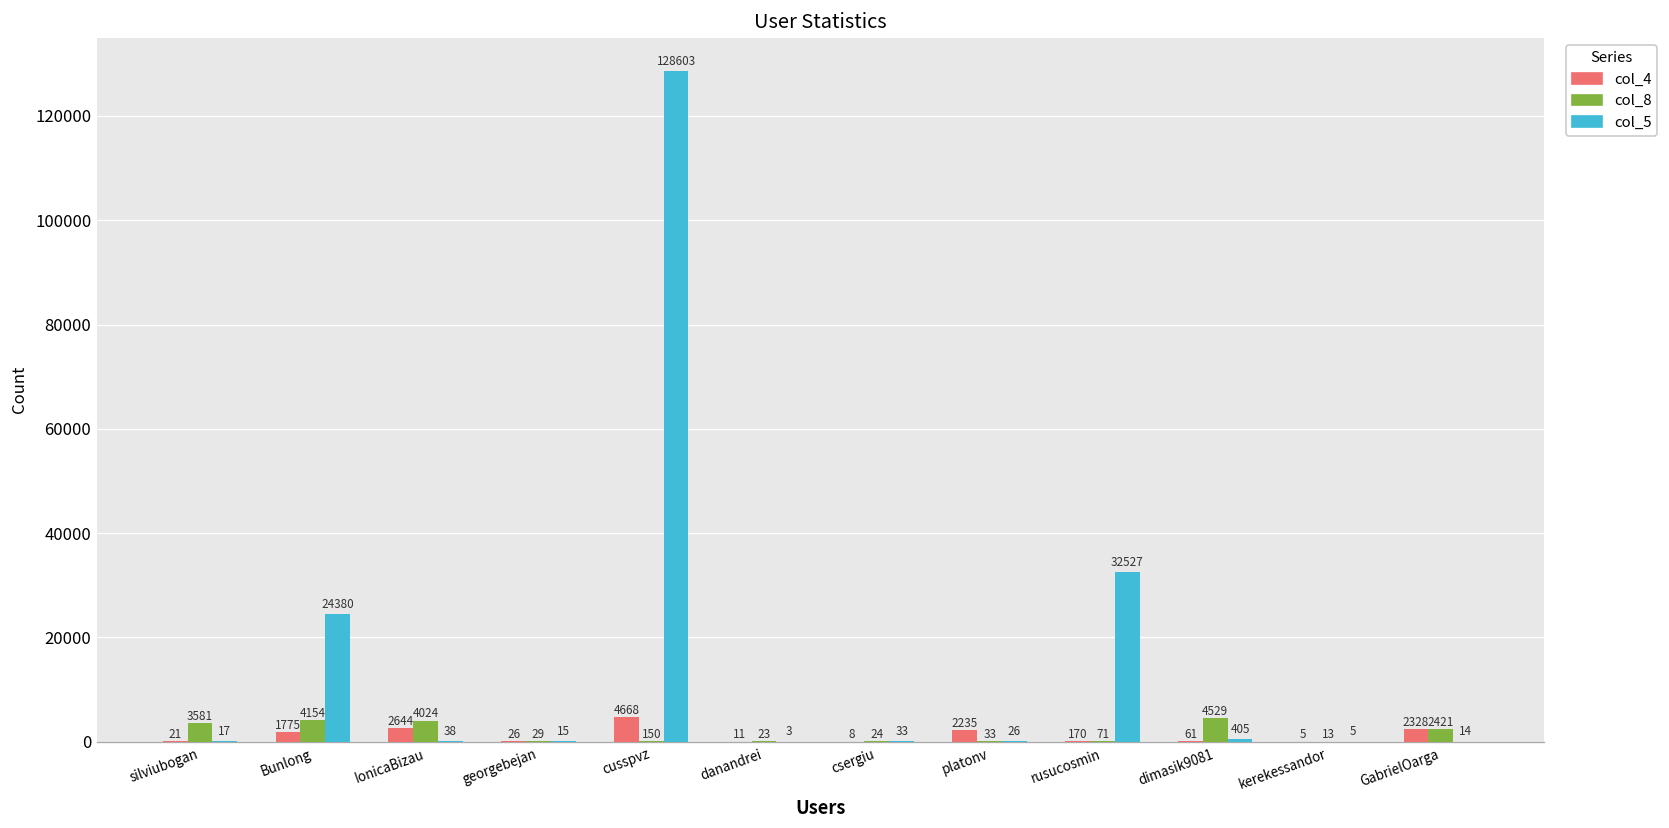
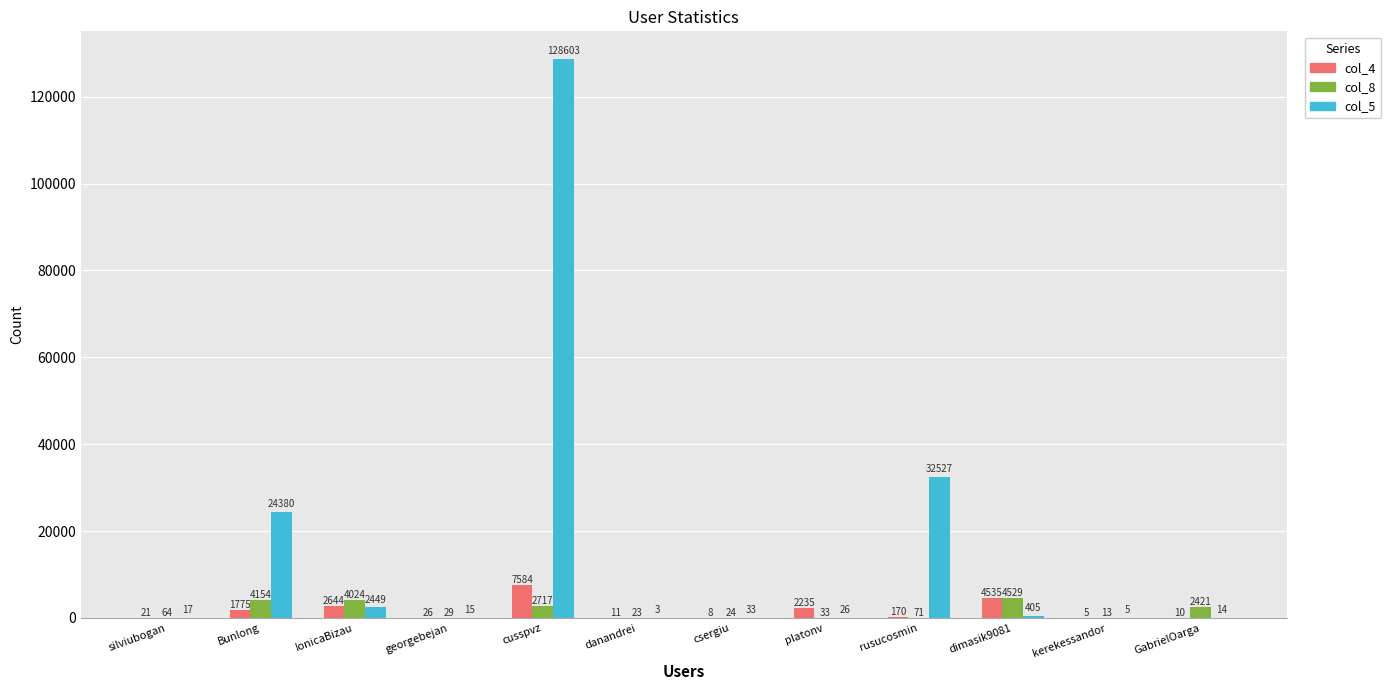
col_8, silviubogan: 3581 -> 64
col_5, IonicaBizau: 38 -> 2449
col_4, cusspvz: 4668 -> 7584
col_8, cusspvz: 150 -> 2717
col_4, dimasik9081: 61 -> 4535
col_4, GabrielOarga: 2328 -> 10
